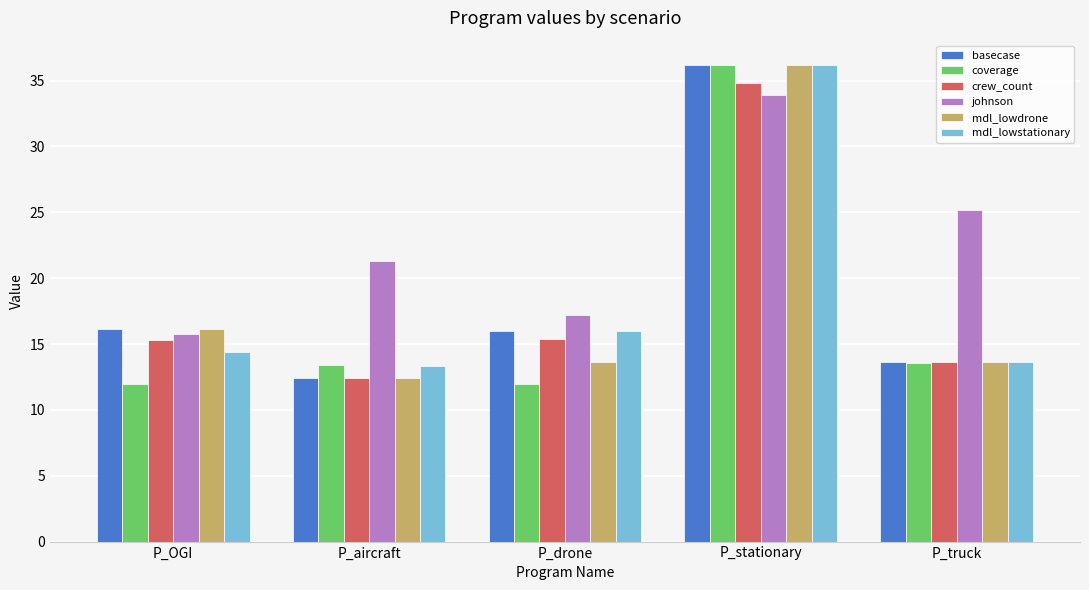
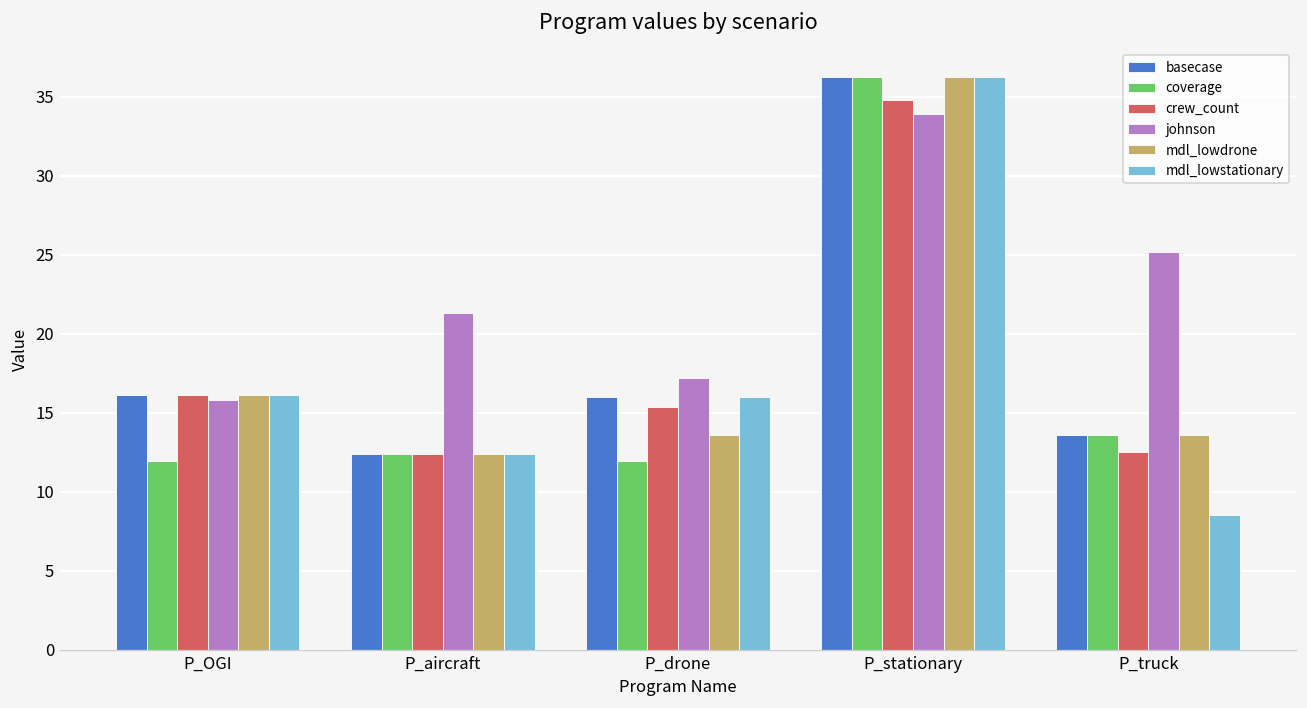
crew_count, P_OGI: 15.3 -> 16.2
mdl_lowstationary, P_OGI: 14.4 -> 16.2
coverage, P_aircraft: 13.4 -> 12.4
mdl_lowstationary, P_aircraft: 13.3 -> 12.4
crew_count, P_truck: 13.6 -> 12.5
mdl_lowstationary, P_truck: 13.6 -> 8.5
